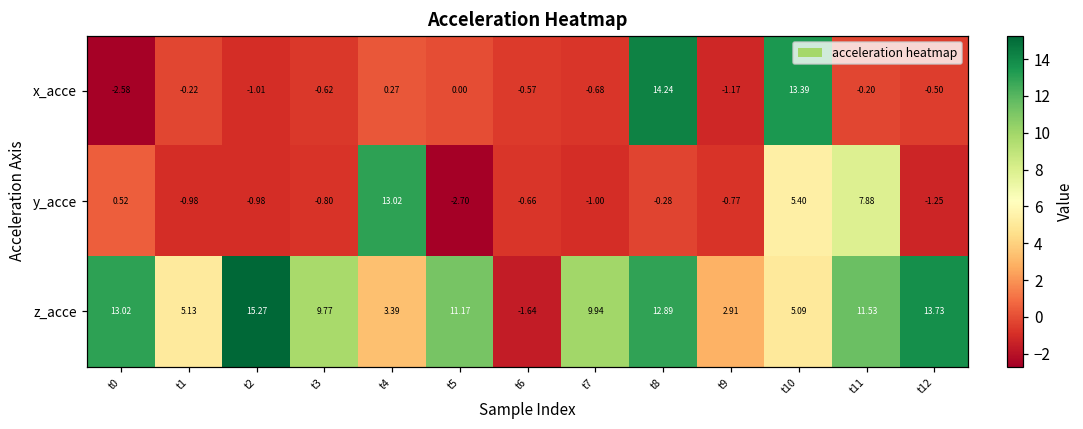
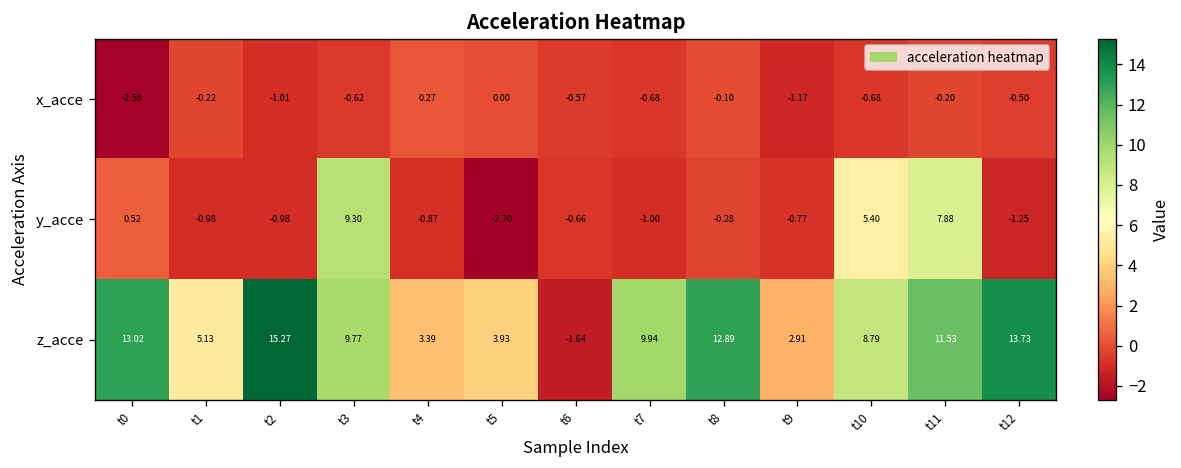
x_acce, t8: 14.24 -> -0.10
x_acce, t10: 13.39 -> -0.68
y_acce, t3: -0.80 -> 9.30
y_acce, t4: 13.02 -> -0.87
z_acce, t5: 11.17 -> 3.93
z_acce, t10: 5.09 -> 8.79
